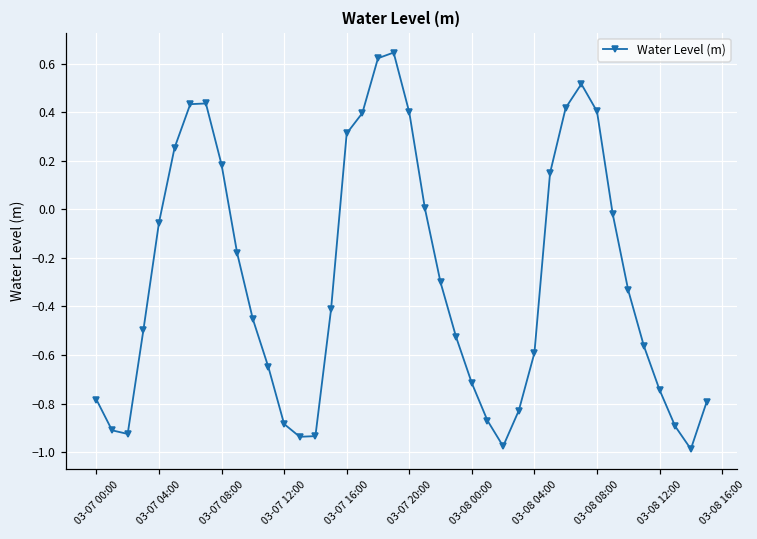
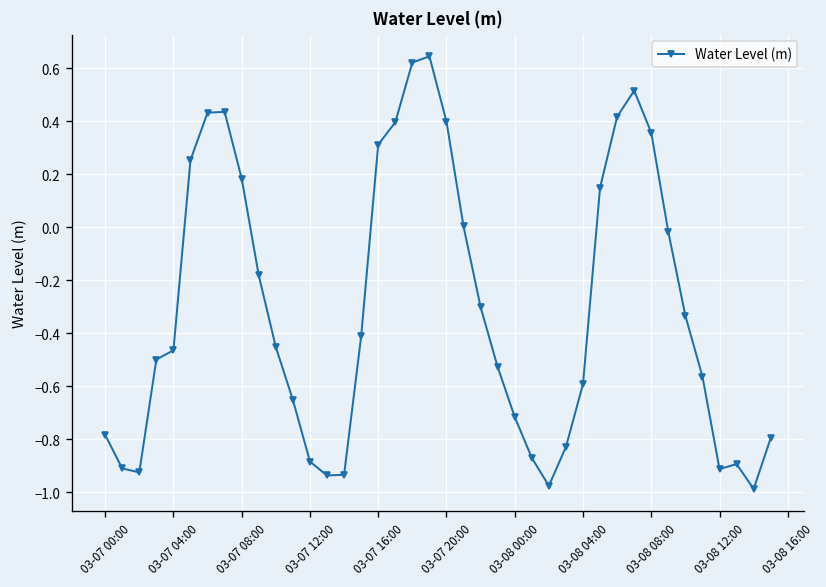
03-07 04:00: -0.05 -> -0.46
03-08 08:00: 0.40 -> 0.36
03-08 12:00: -0.74 -> -0.91
